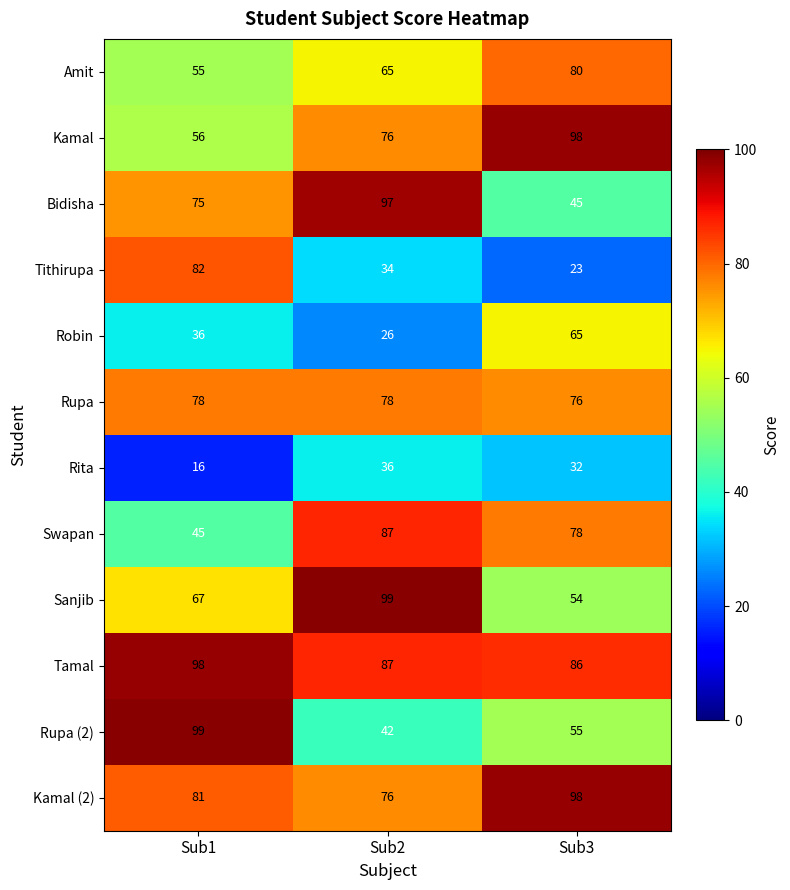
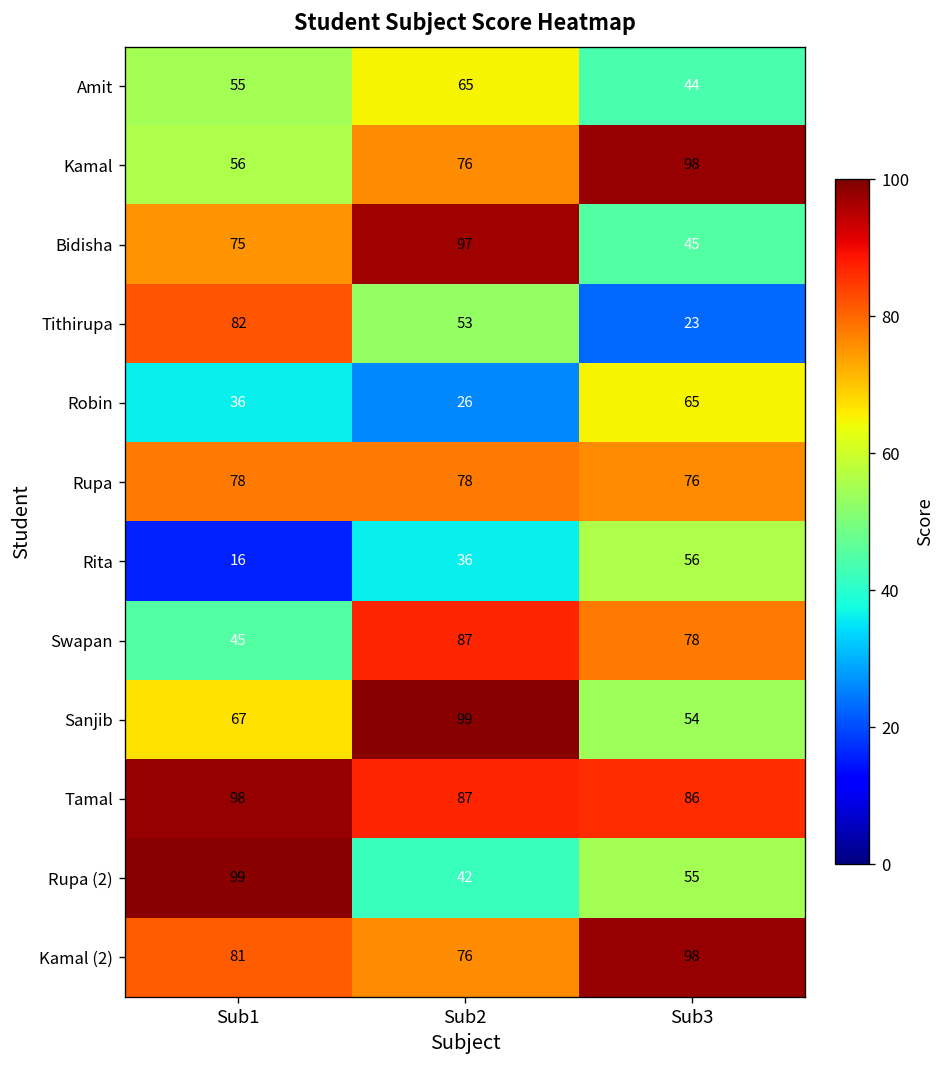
Amit, Sub3: 80 -> 44
Tithirupa, Sub2: 34 -> 53
Rita, Sub3: 32 -> 56
